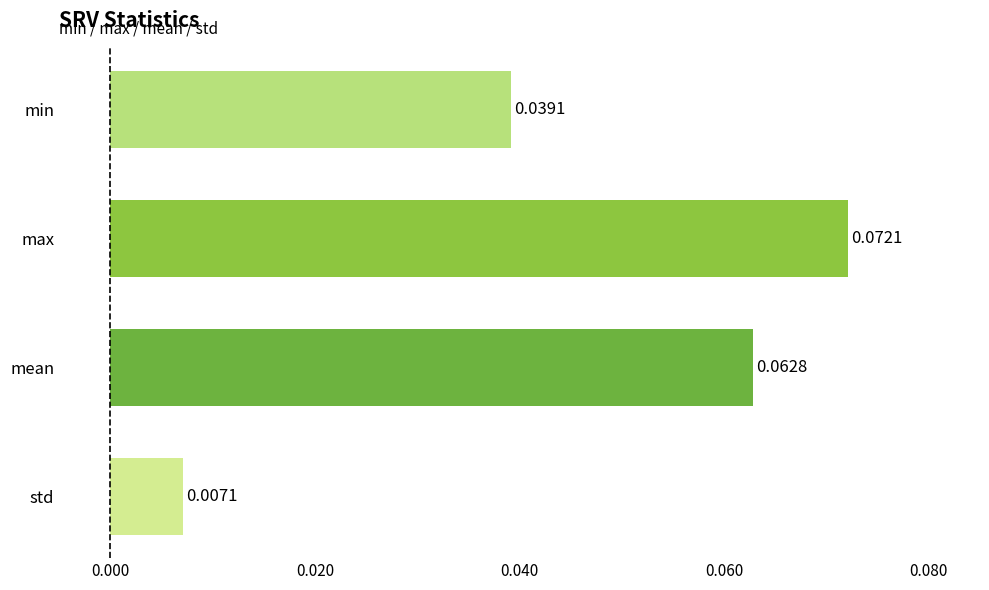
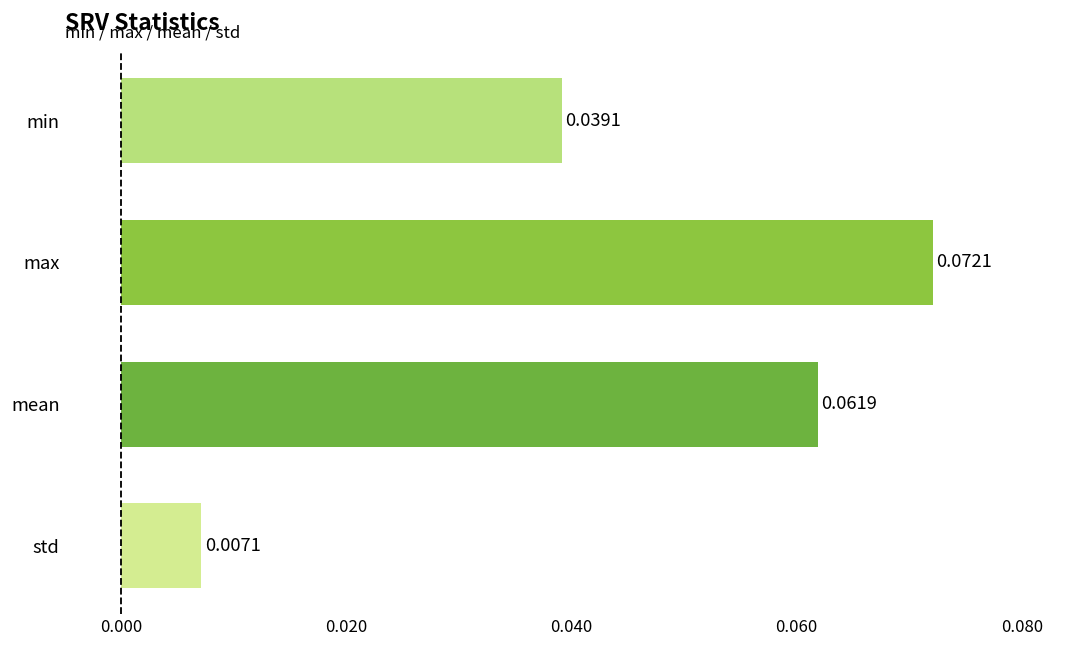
mean: 0.0628 -> 0.0619
